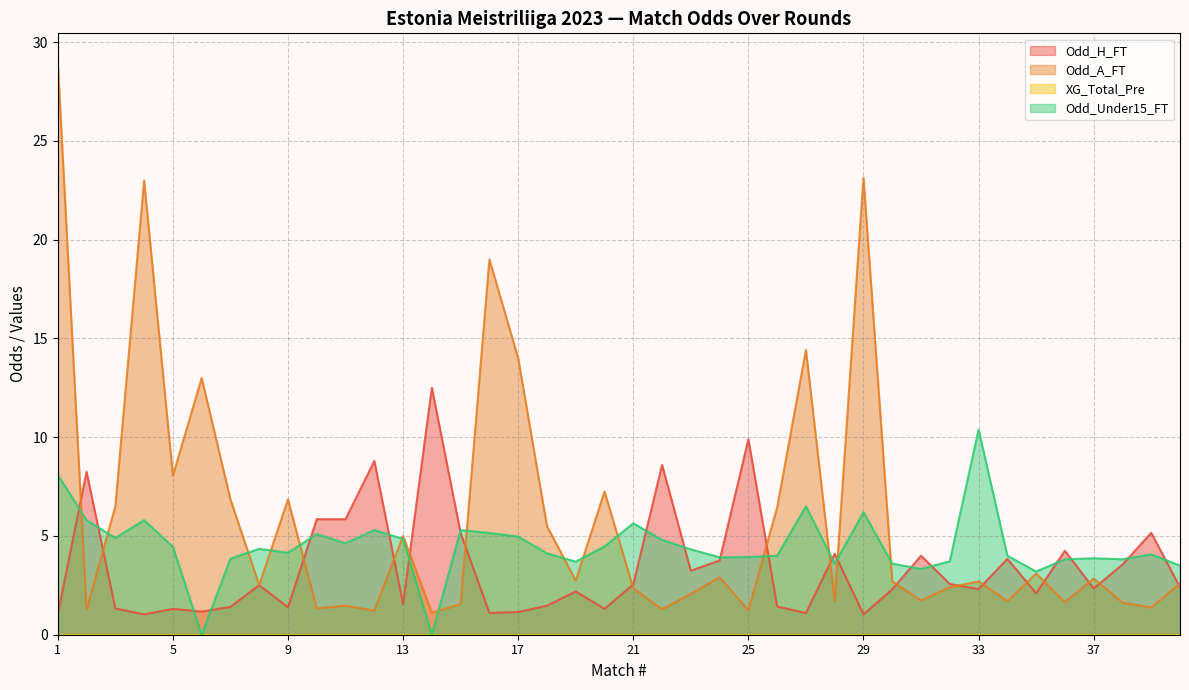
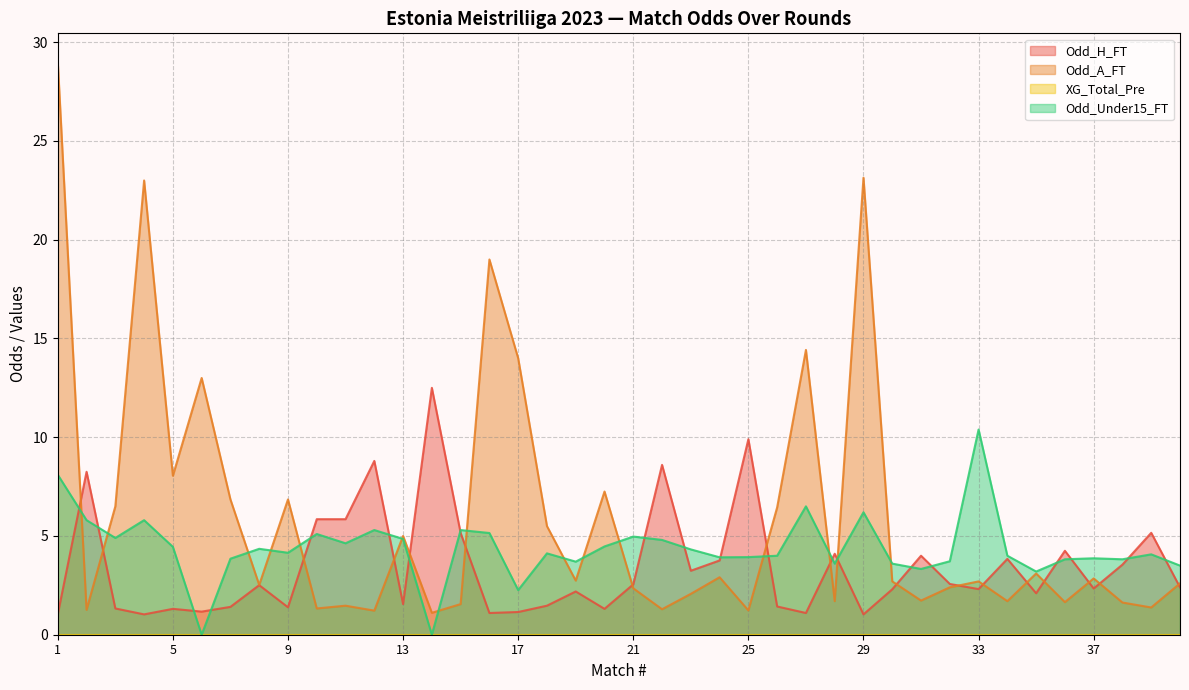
Odd_Under15_FT, 17: 5.0 -> 2.3
Odd_Under15_FT, 21: 5.6 -> 5.0
